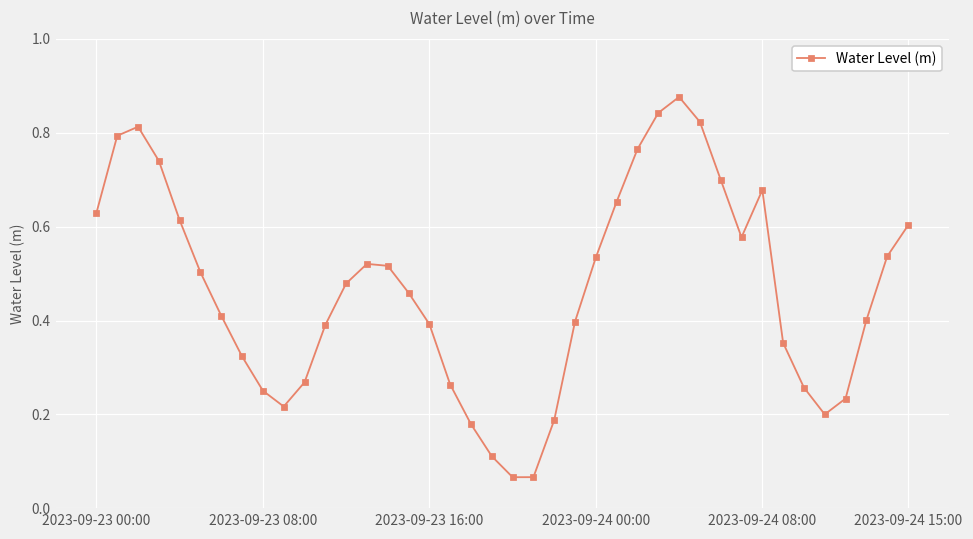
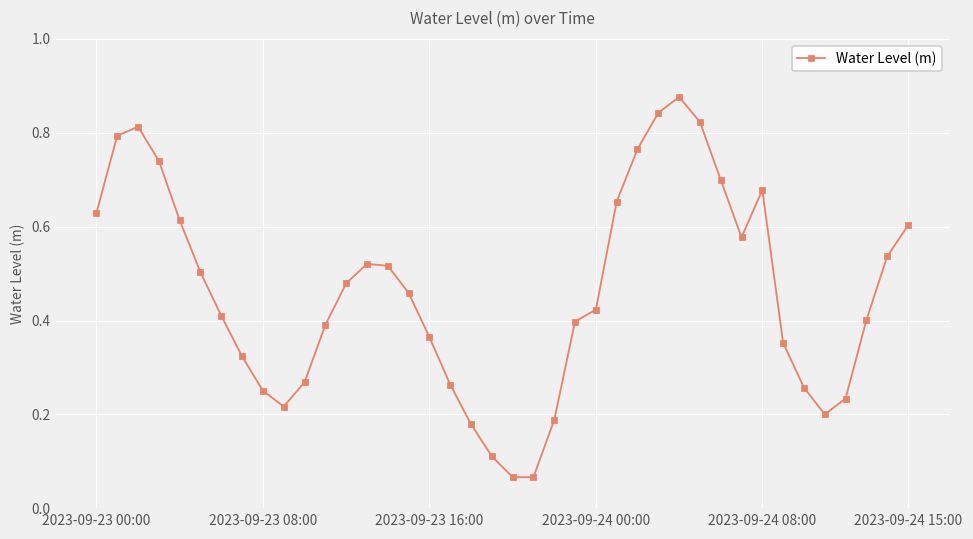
2023-09-23 16:00: 0.39 -> 0.36
2023-09-24 00:00: 0.53 -> 0.42
